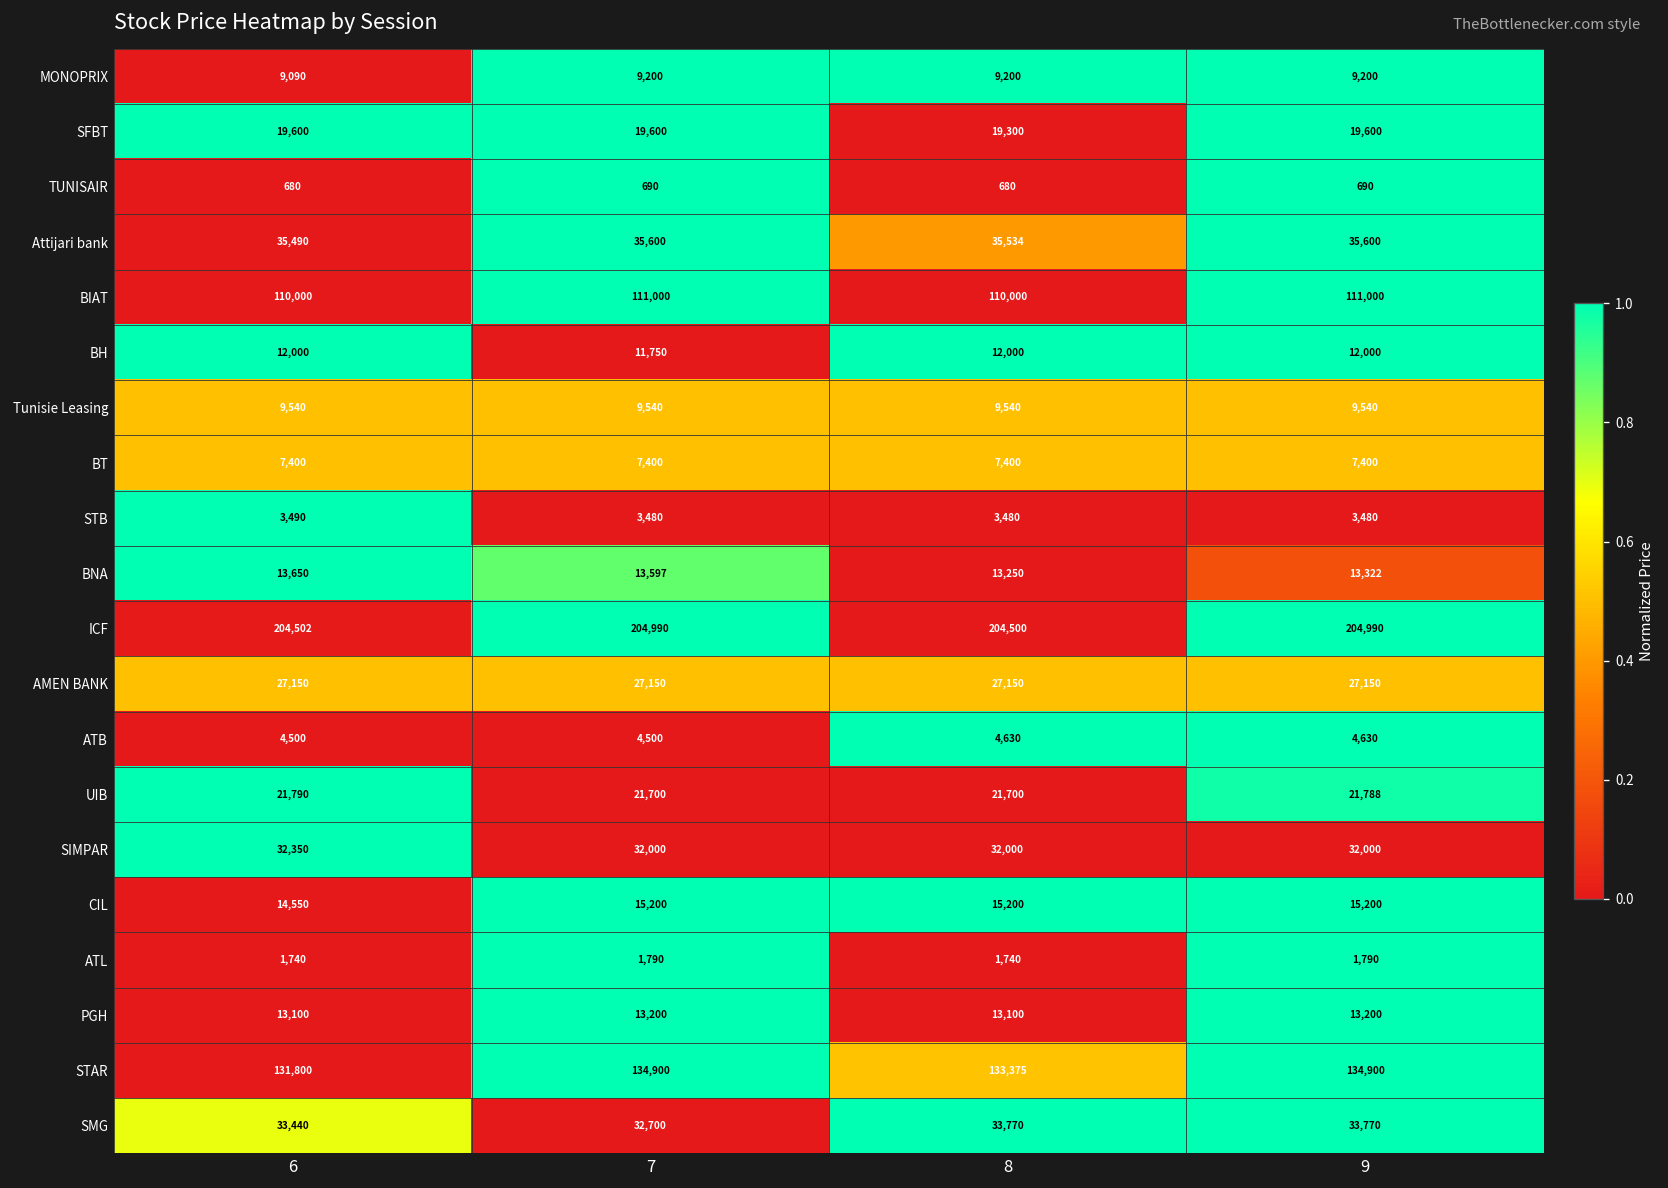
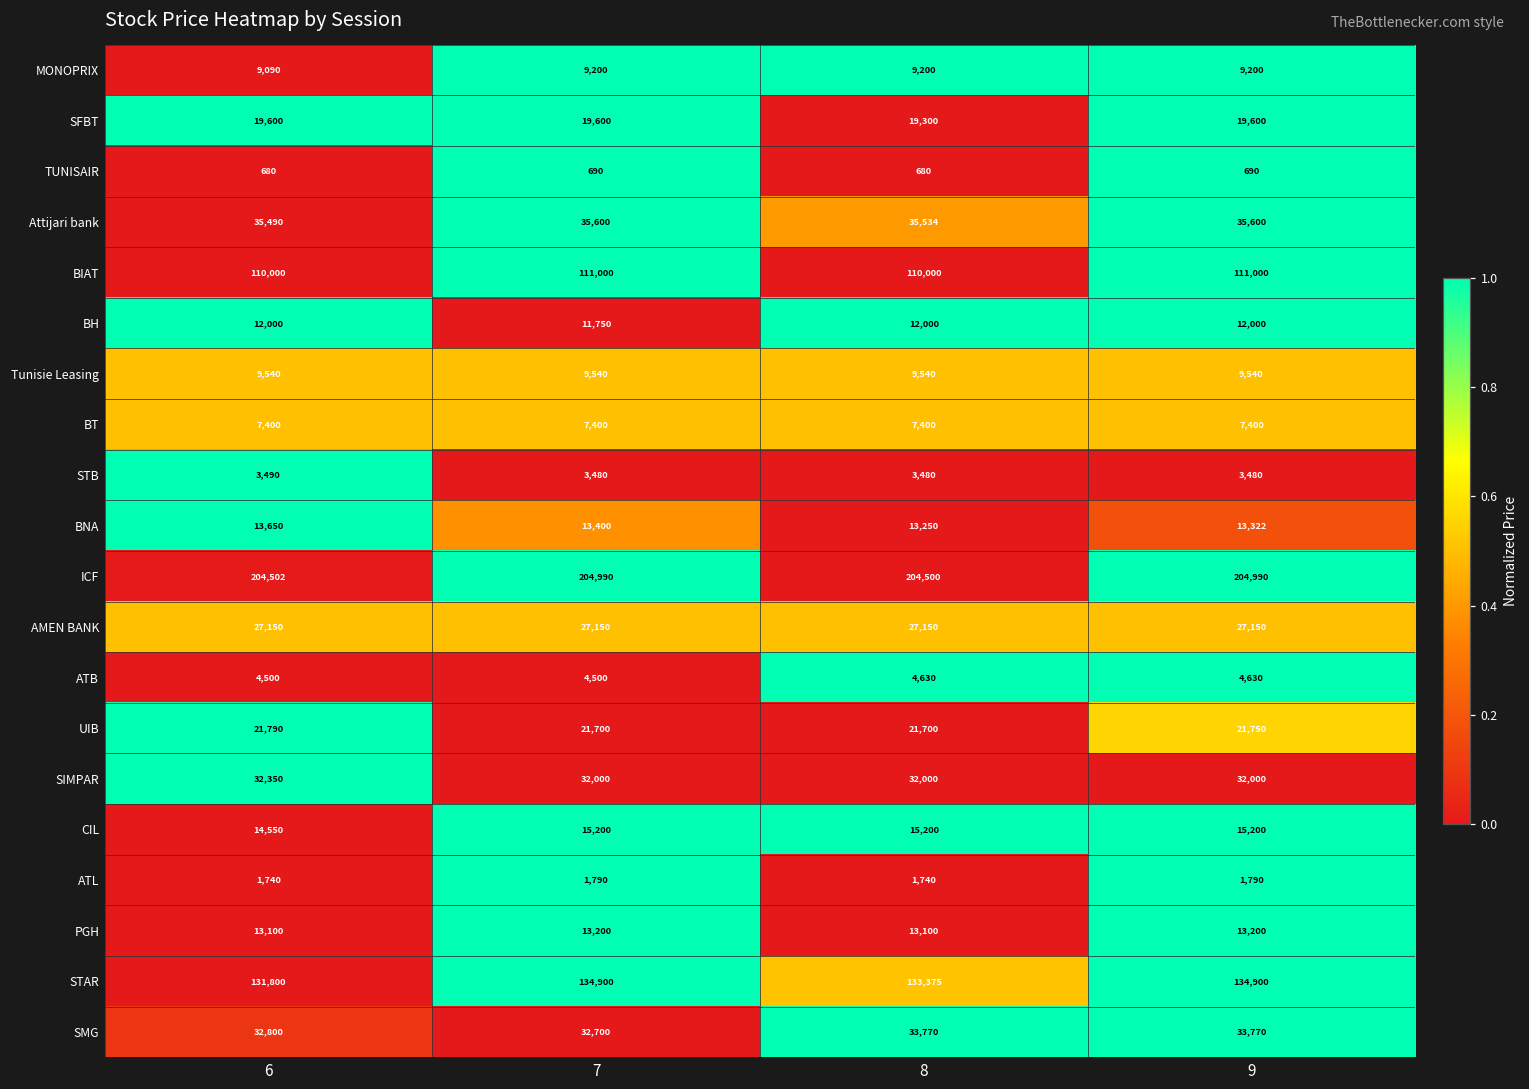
BNA, 7: 13,597 -> 13,400
UIB, 9: 21,788 -> 21,750
SMG, 6: 33,440 -> 32,800
